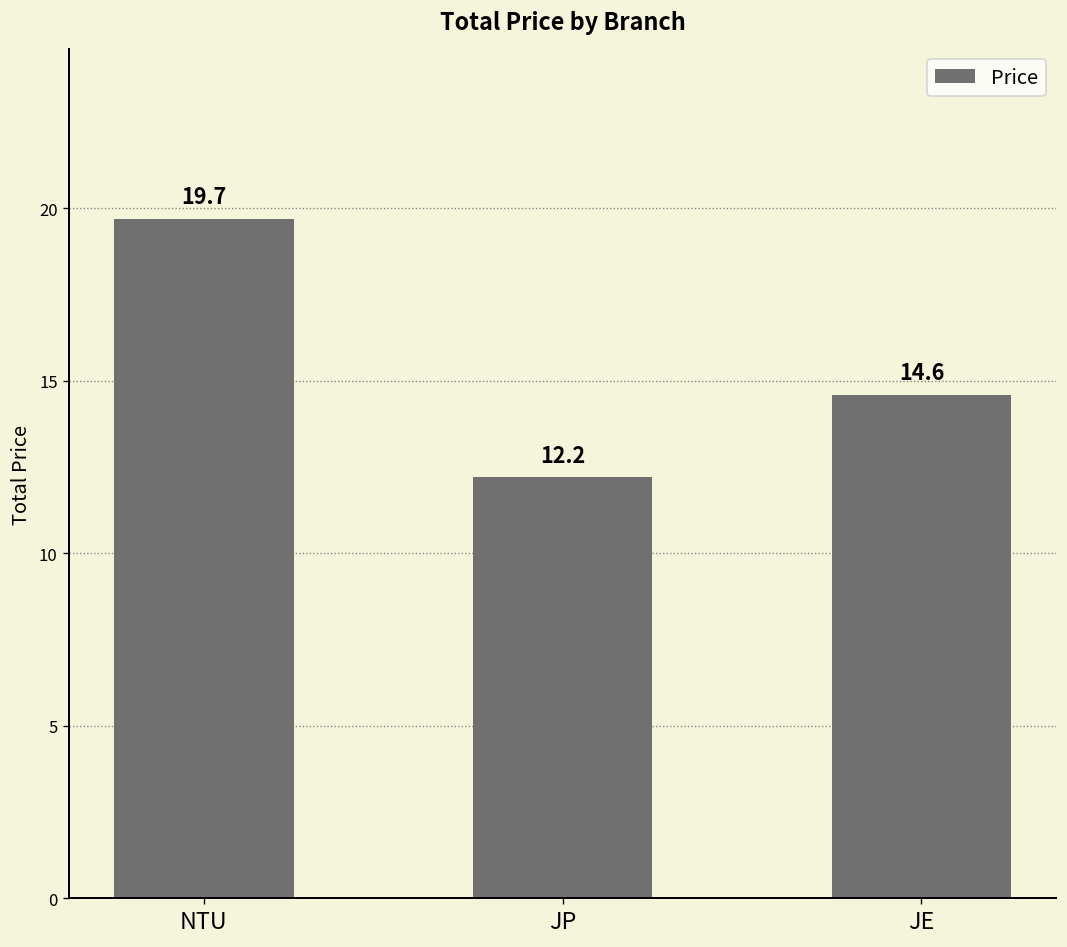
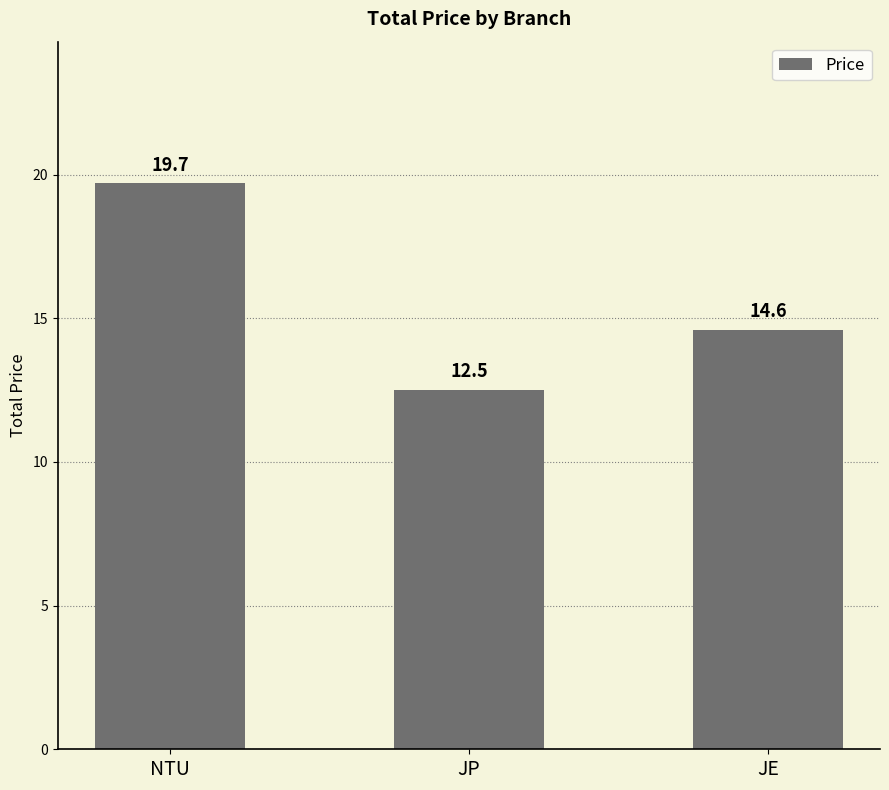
JP: 12.2 -> 12.5
